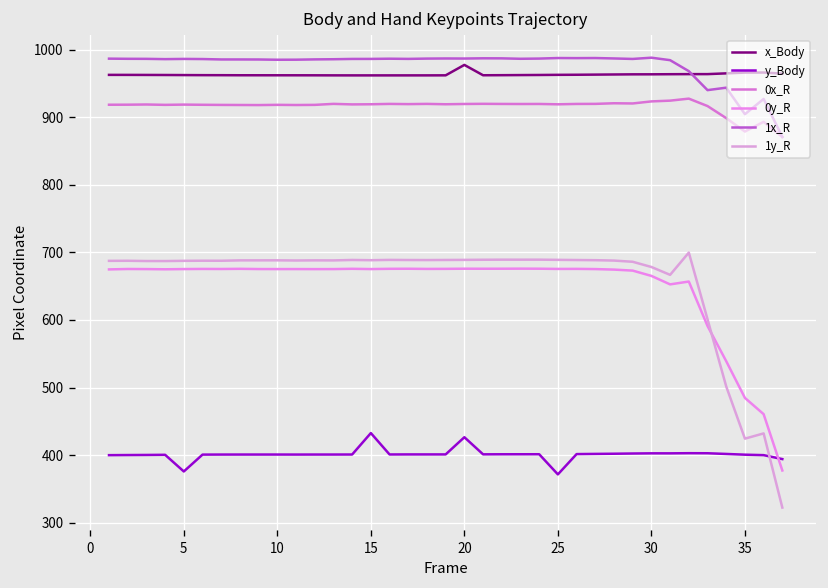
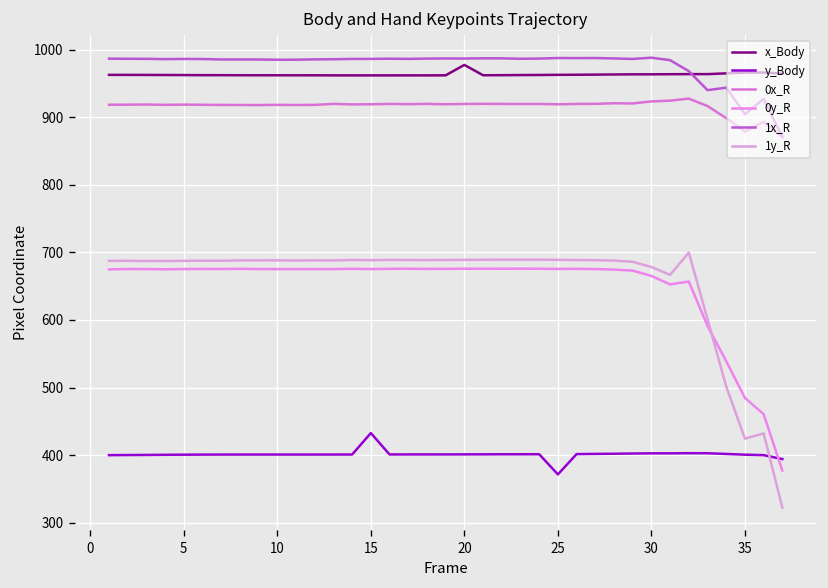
y_Body, 5: 380 -> 400
y_Body, 20: 430 -> 400
